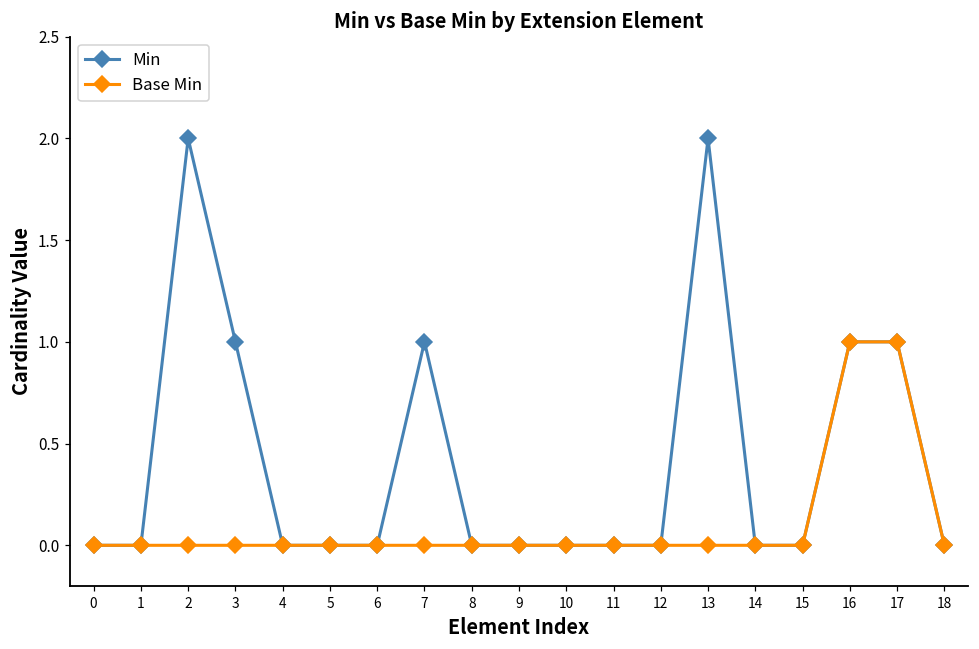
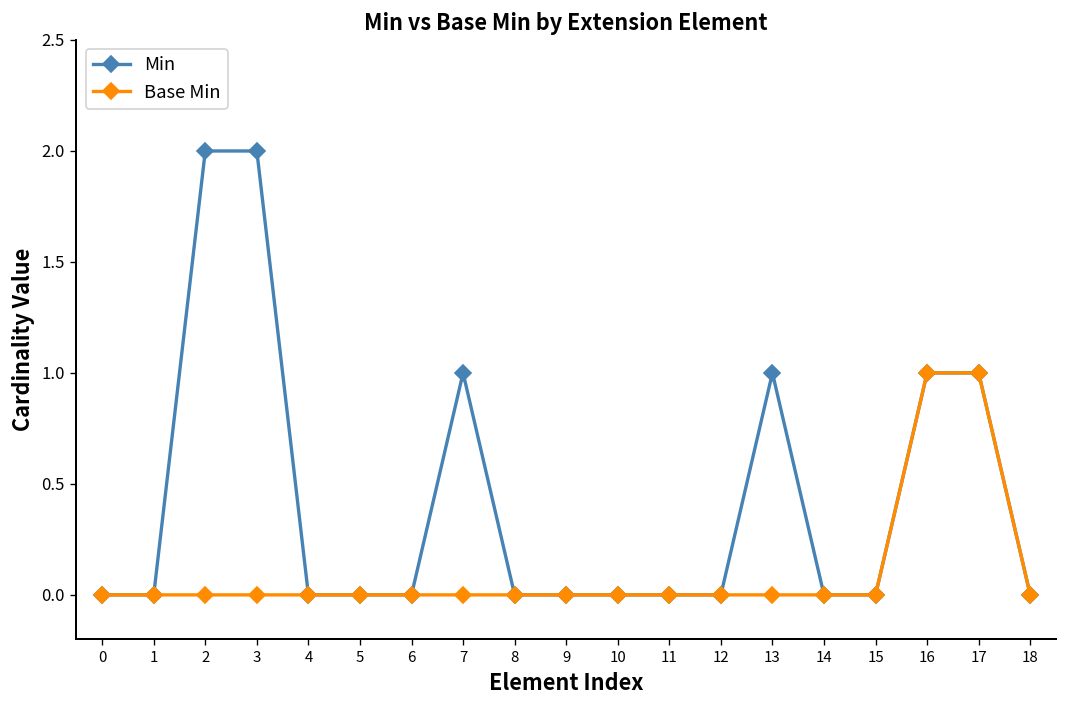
Min, 3: 1 -> 2
Min, 13: 2 -> 1
